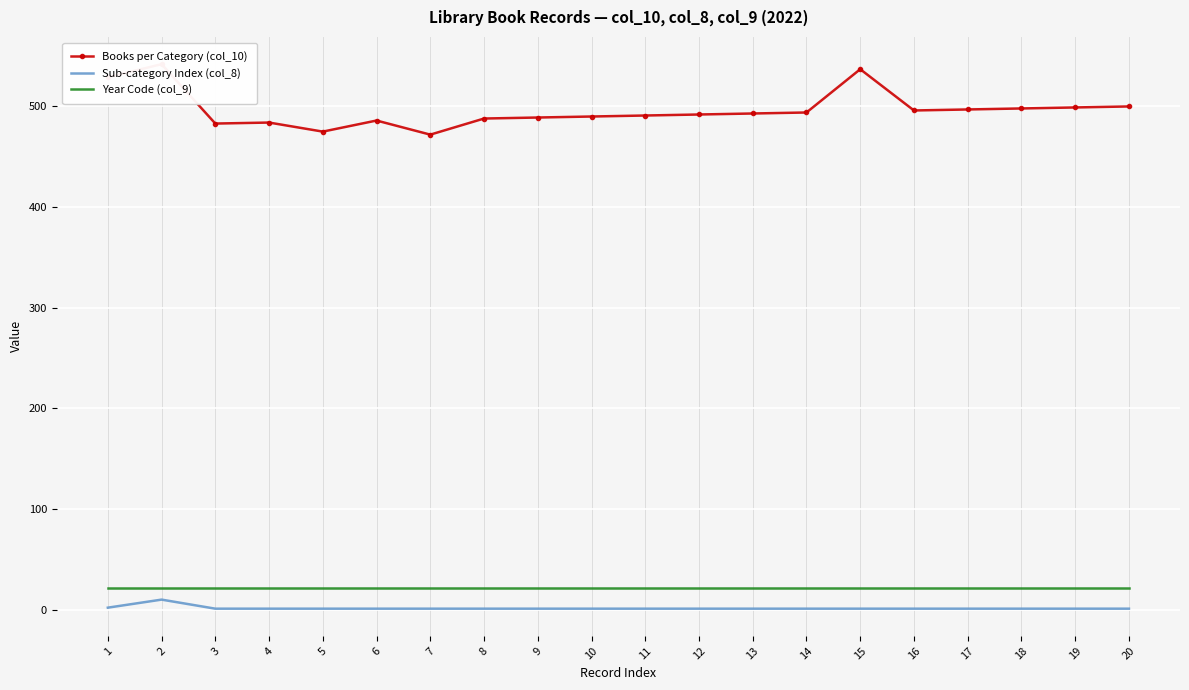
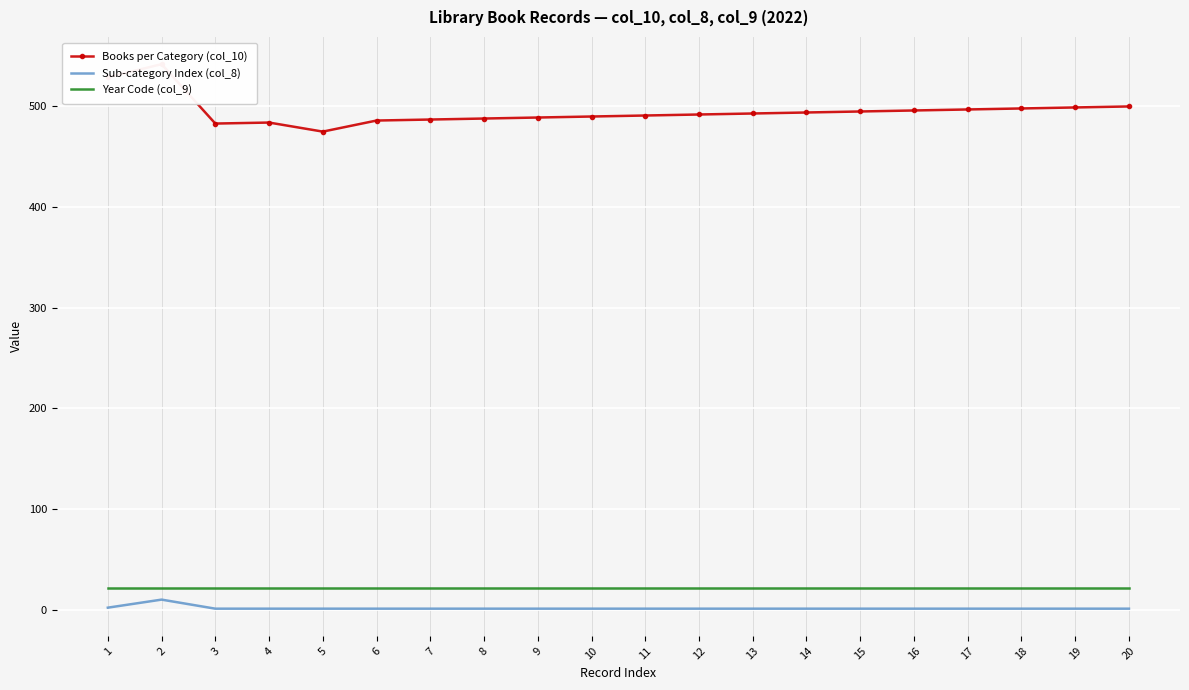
Books per Category (col_10), 7: 472 -> 487
Books per Category (col_10), 15: 537 -> 495
